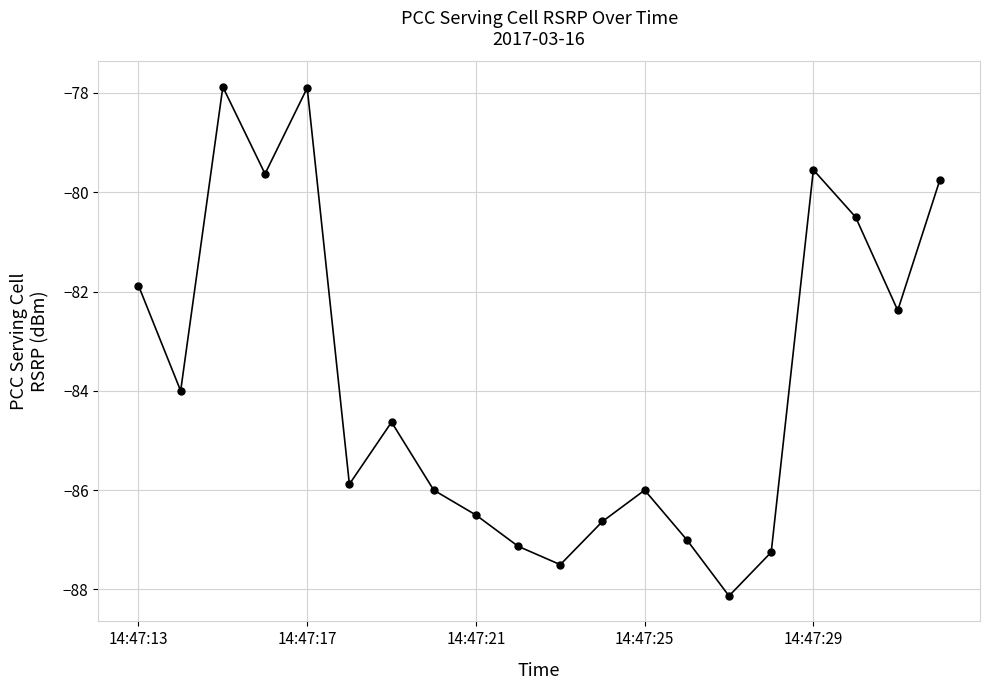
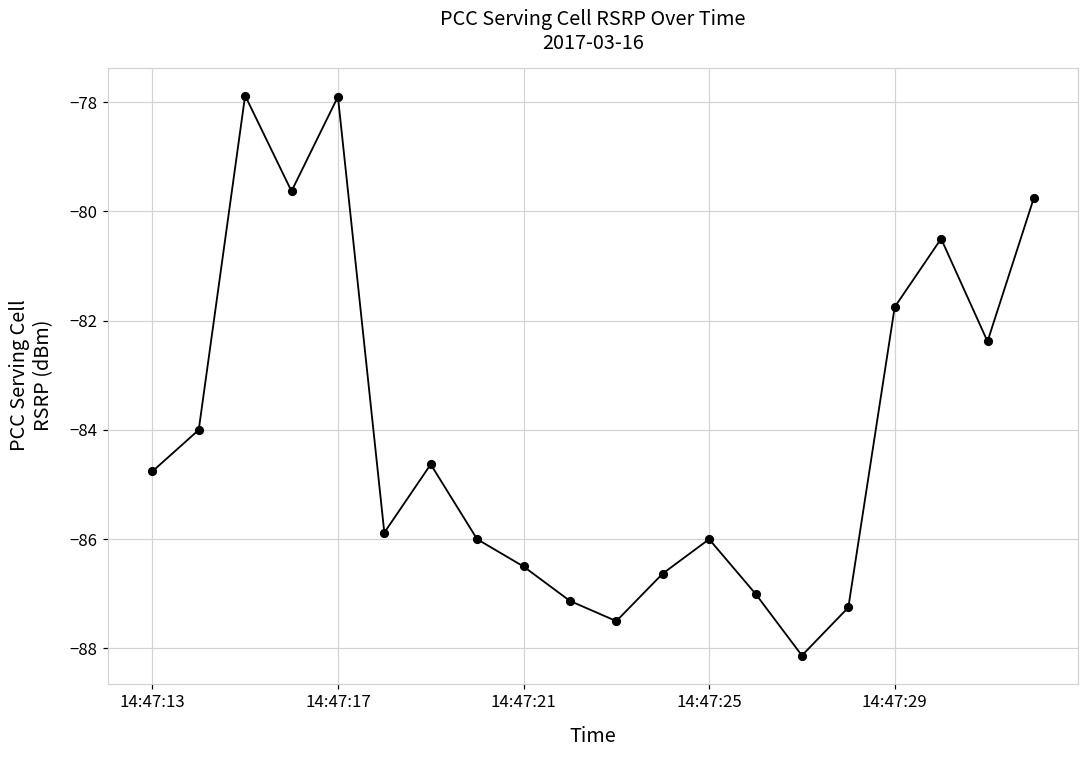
14:47:13: -81.9 -> -84.8
14:47:29: -79.6 -> -81.8
